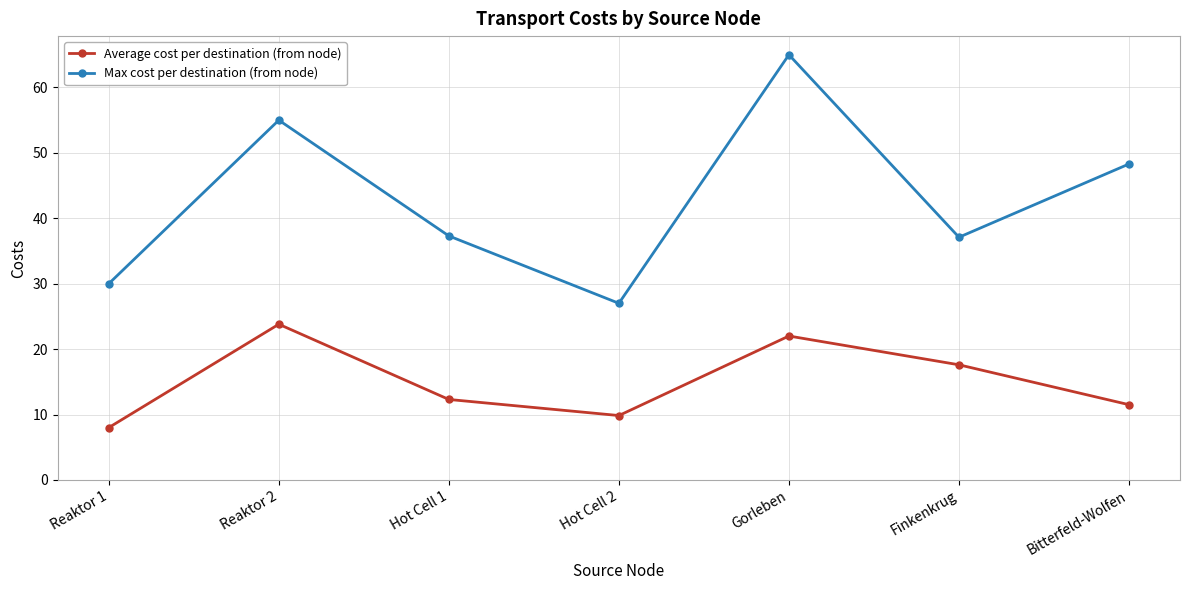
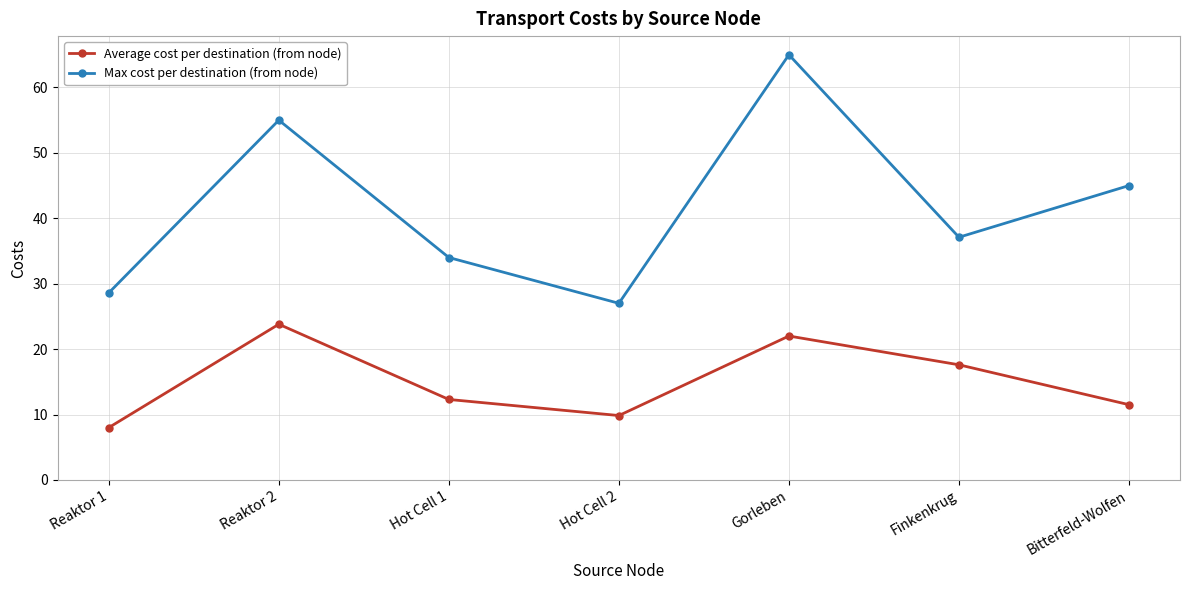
Max cost per destination (from node), Reaktor 1: 30 -> 29
Max cost per destination (from node), Hot Cell 1: 37 -> 34
Max cost per destination (from node), Bitterfeld-Wolfen: 48 -> 45
